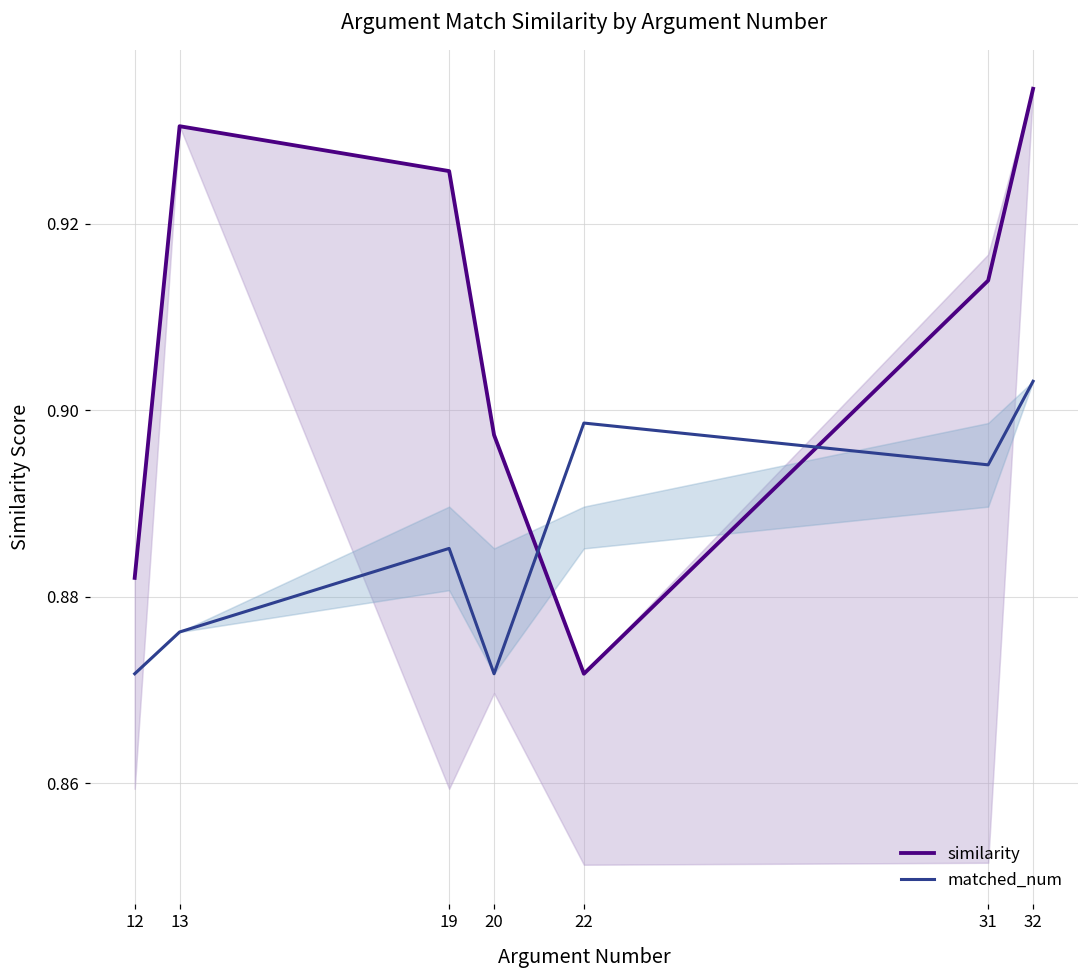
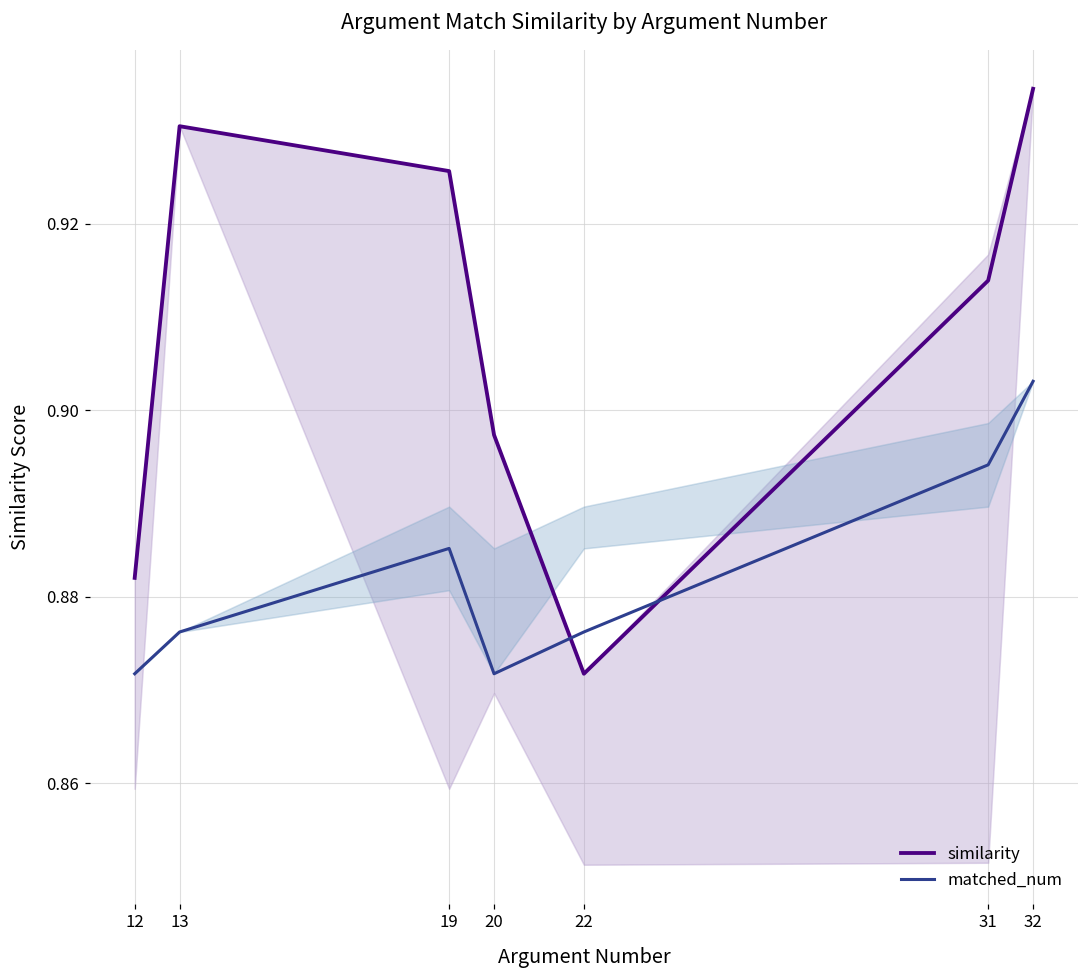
matched_num, 22: 0.899 -> 0.876
